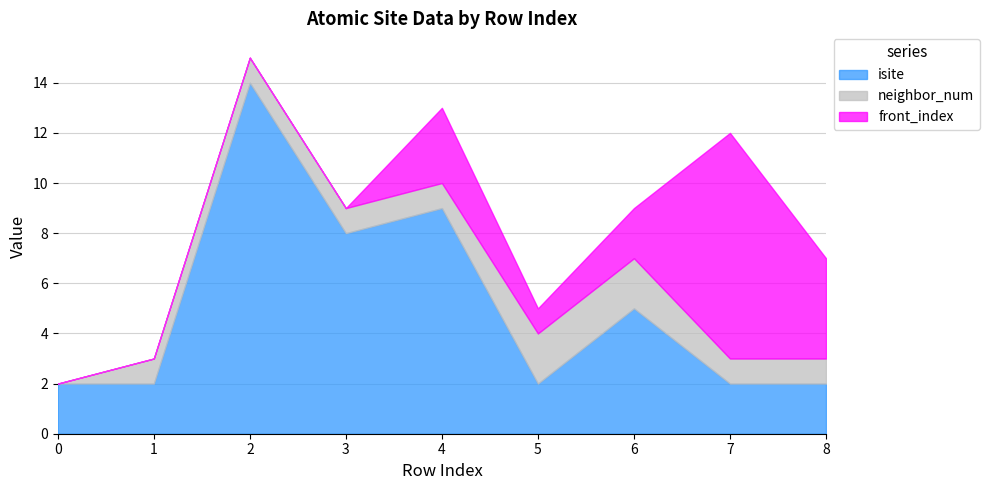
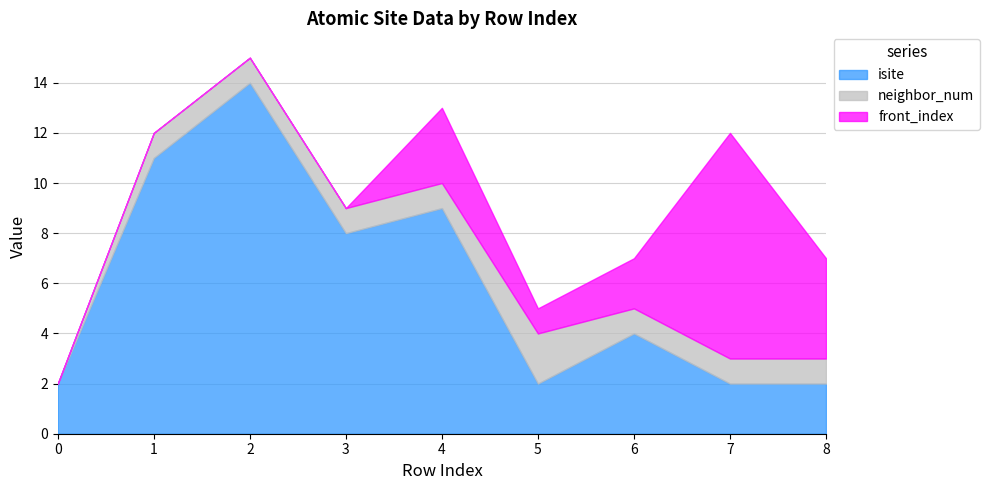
isite, 1: 2 -> 11
isite, 6: 5 -> 4
neighbor_num, 6: 2 -> 1
